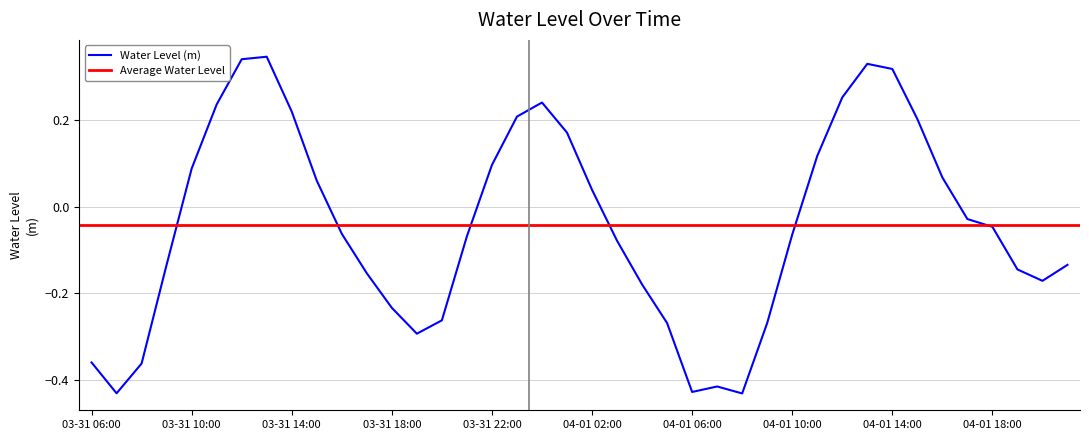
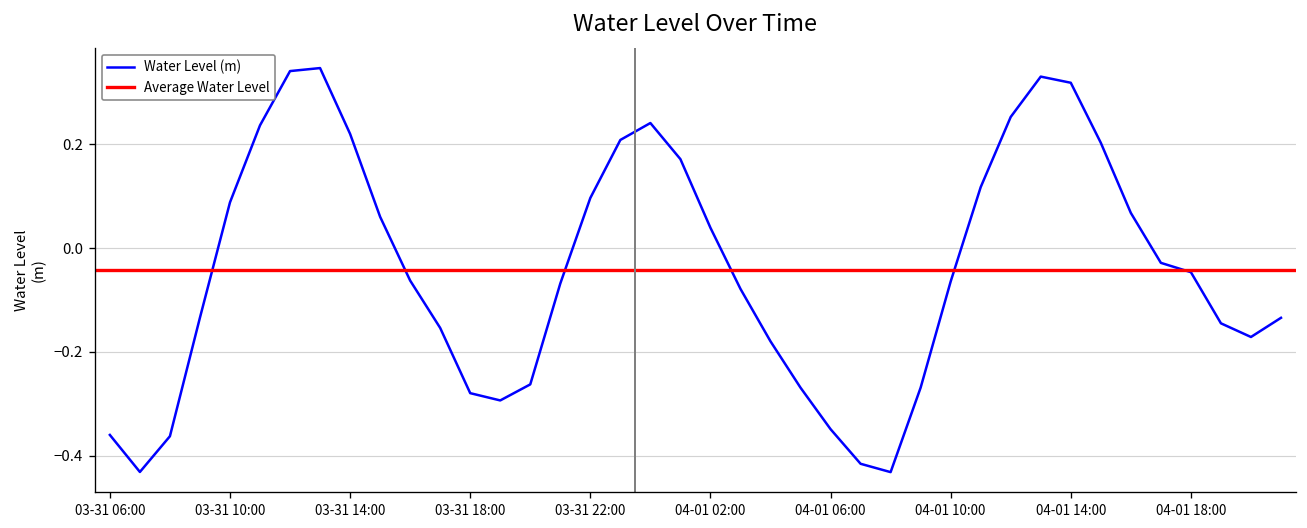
03-31 18:00: -0.23 -> -0.28
04-01 06:00: -0.43 -> -0.35
